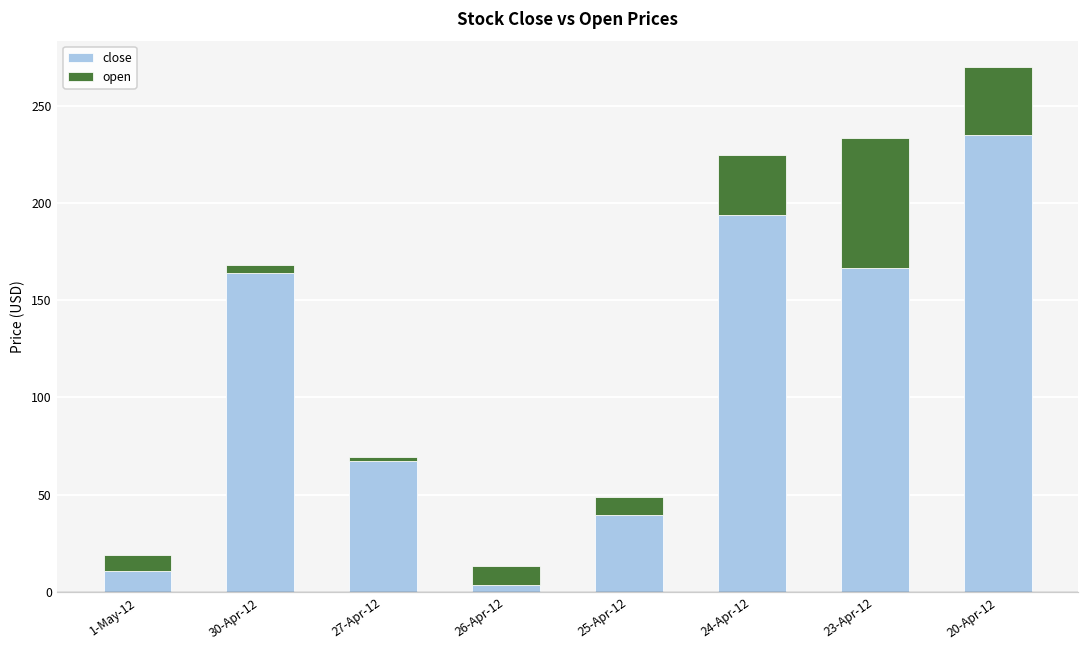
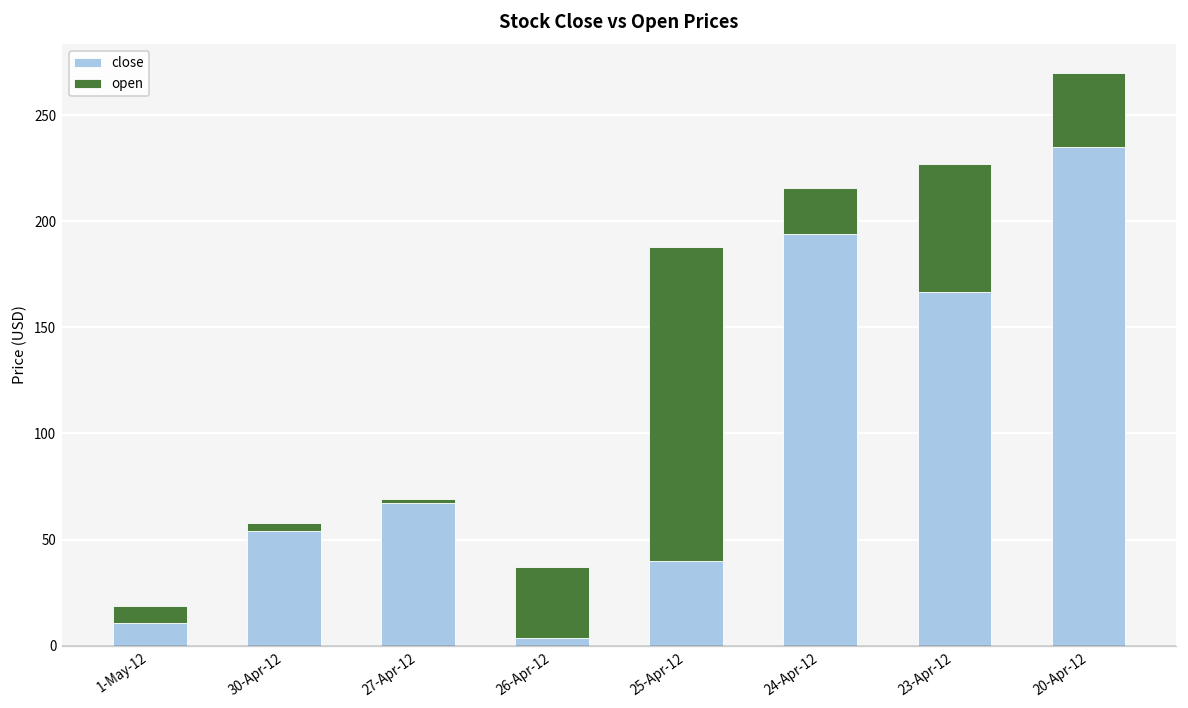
close, 30-Apr-12: 164 -> 54
open, 26-Apr-12: 10 -> 34
open, 25-Apr-12: 9 -> 148
open, 24-Apr-12: 31 -> 22
open, 23-Apr-12: 67 -> 61
